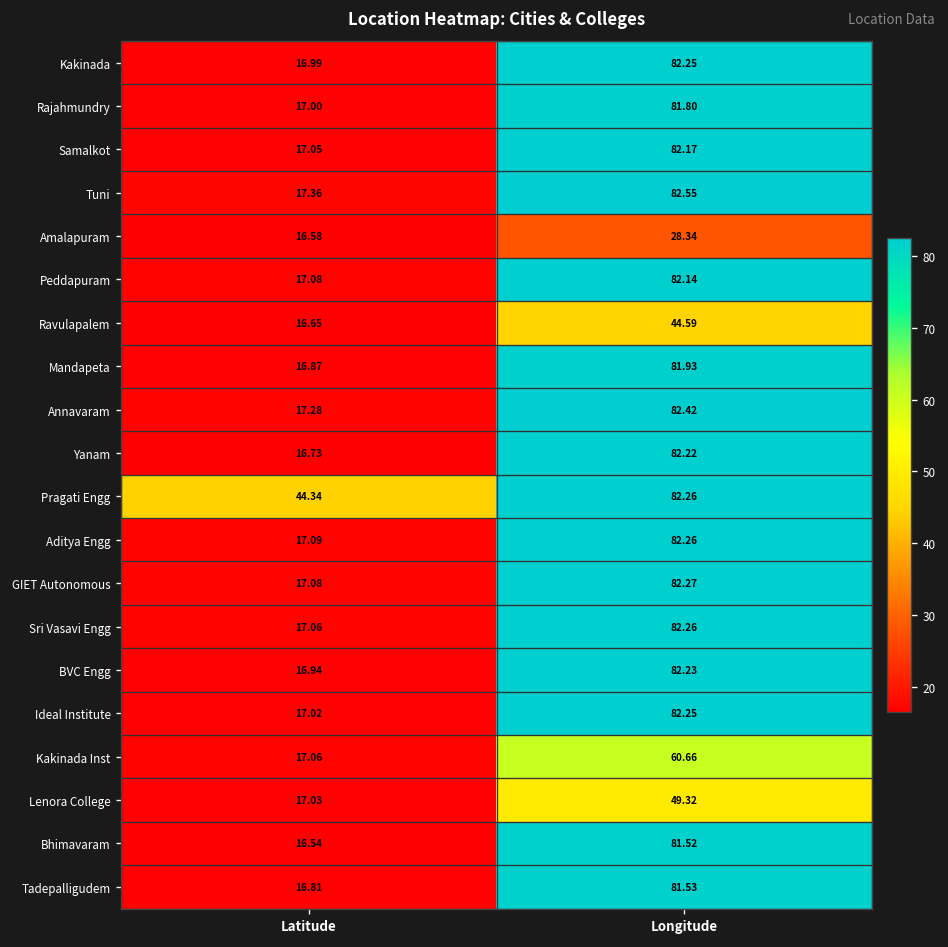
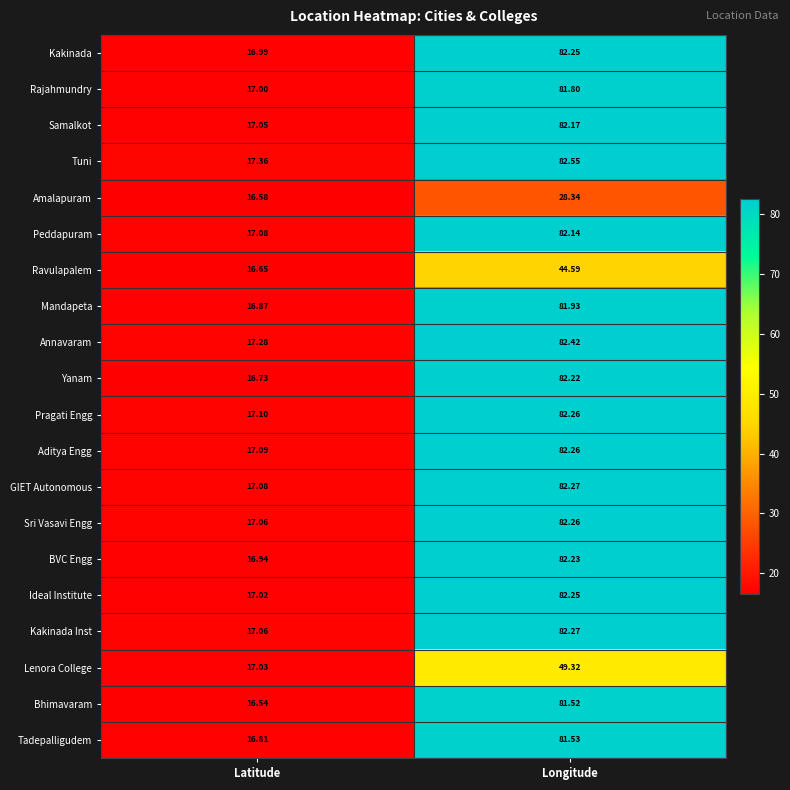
Pragati Engg, Latitude: 44.34 -> 17.10
Kakinada Inst, Longitude: 60.66 -> 82.27
